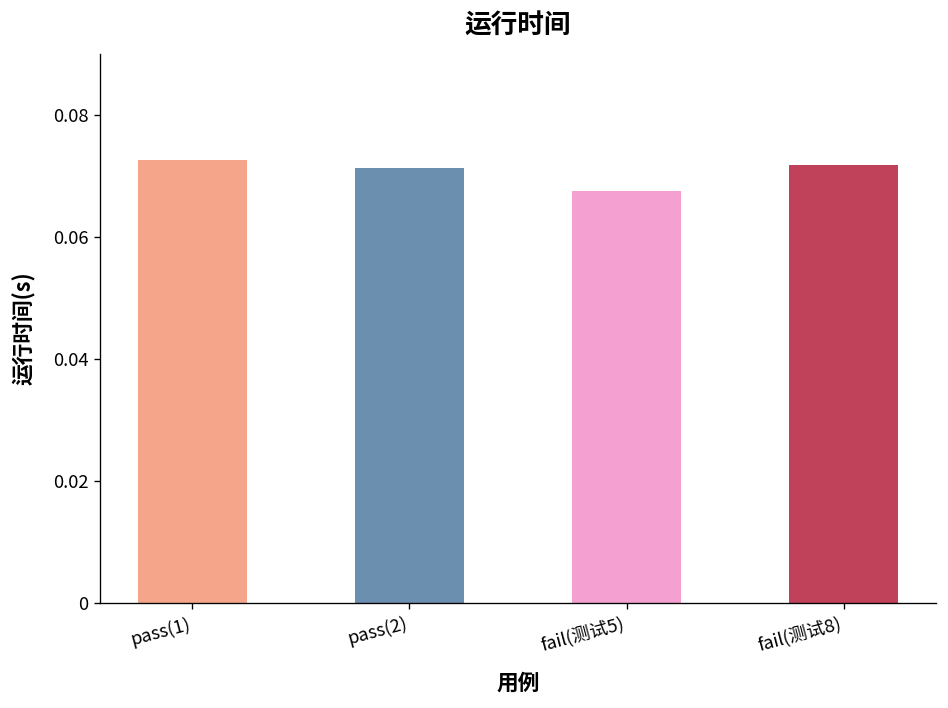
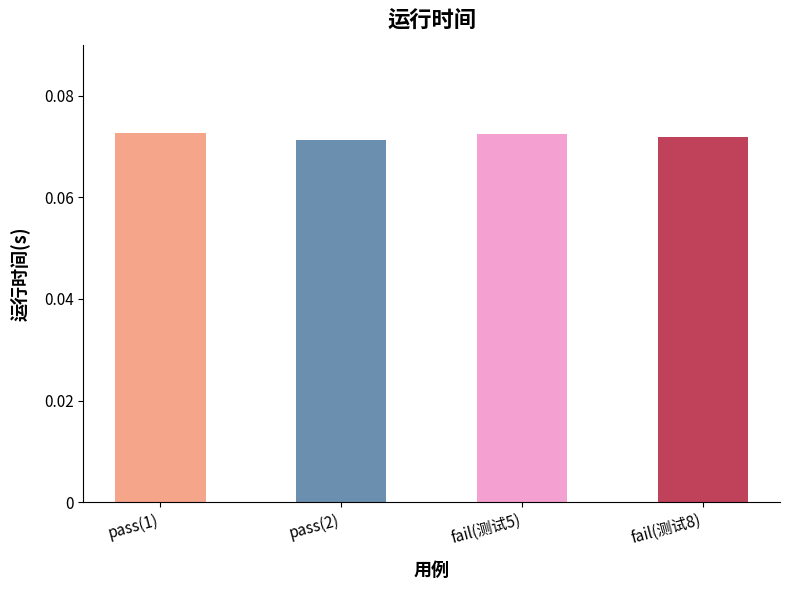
fail(测试5): 0.068 -> 0.072
